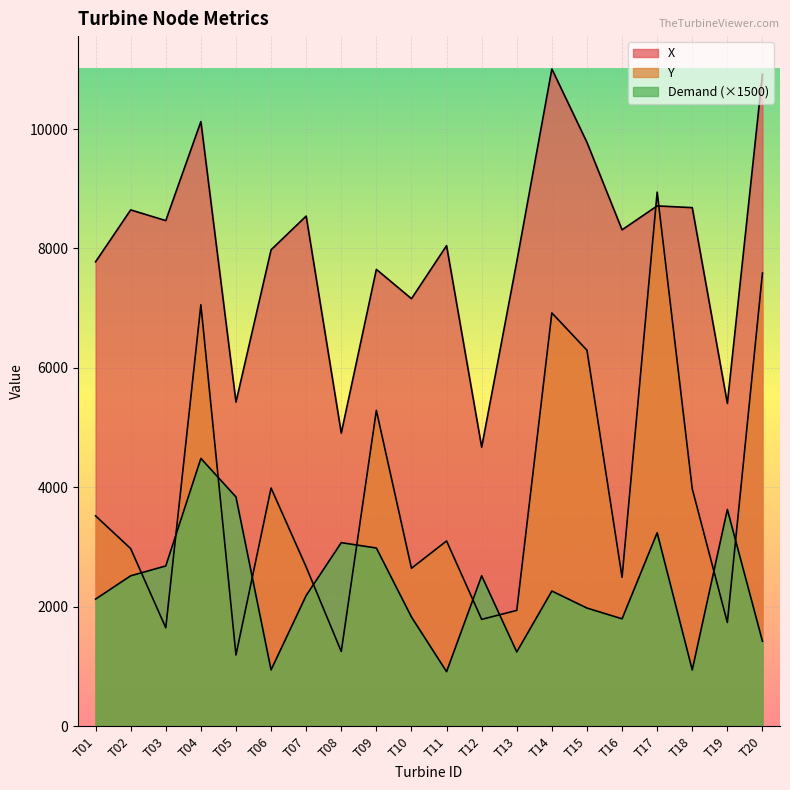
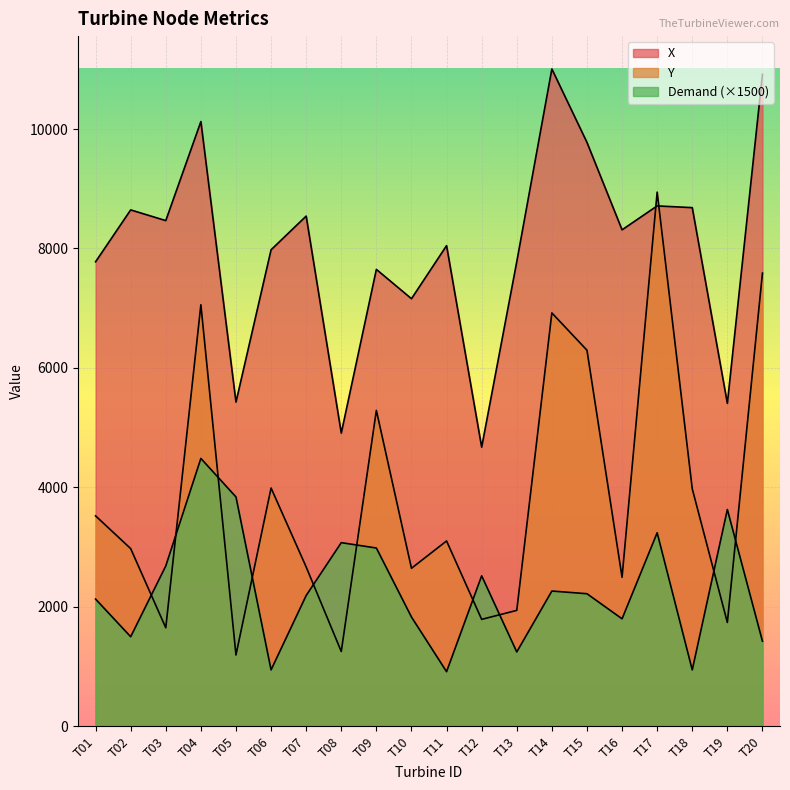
Demand (×1500), T02: 2500 -> 1500
Demand (×1500), T15: 2000 -> 2200
